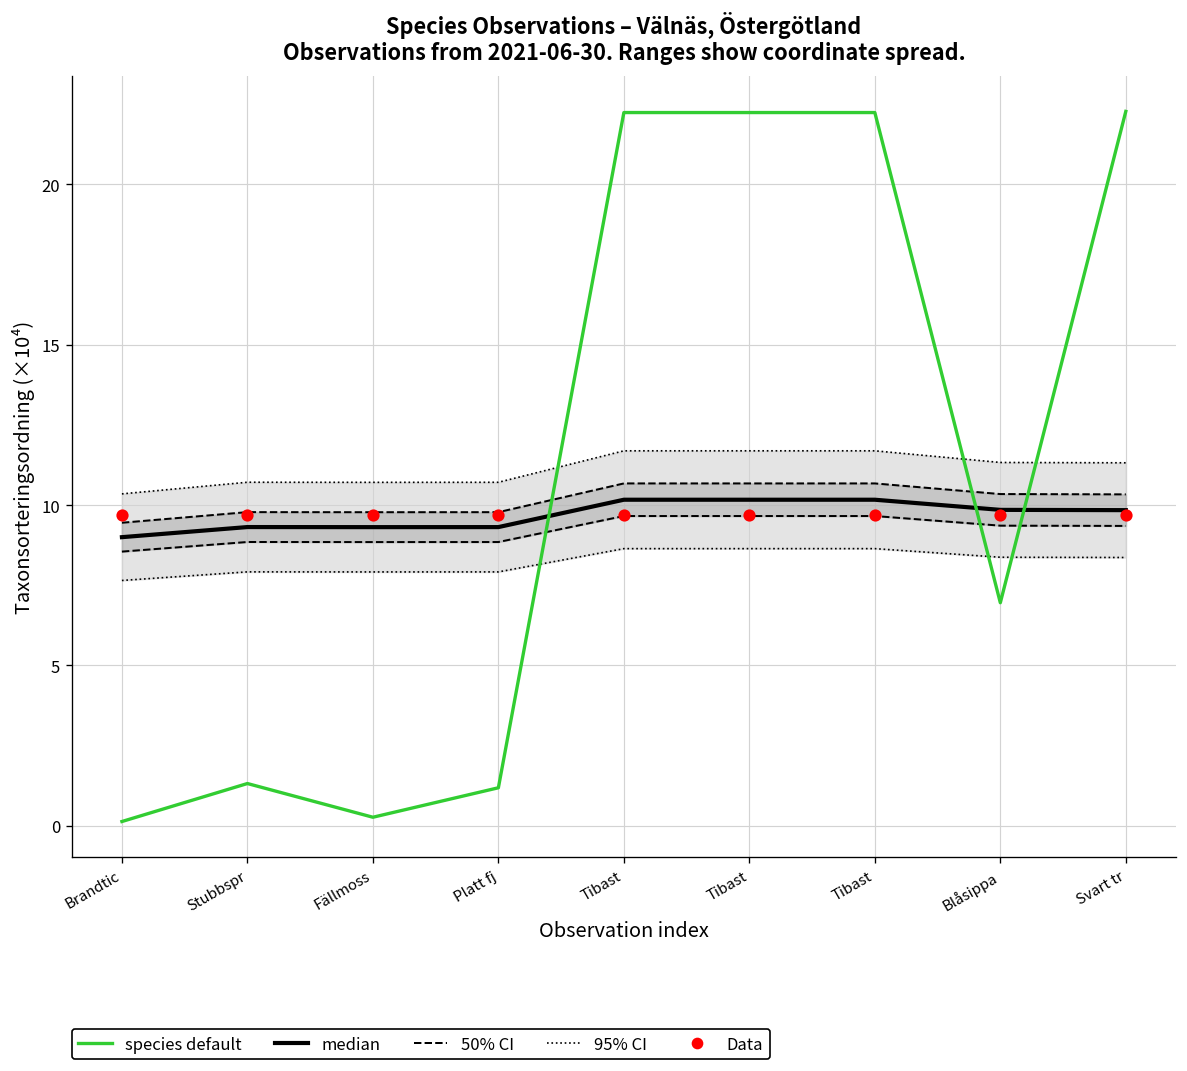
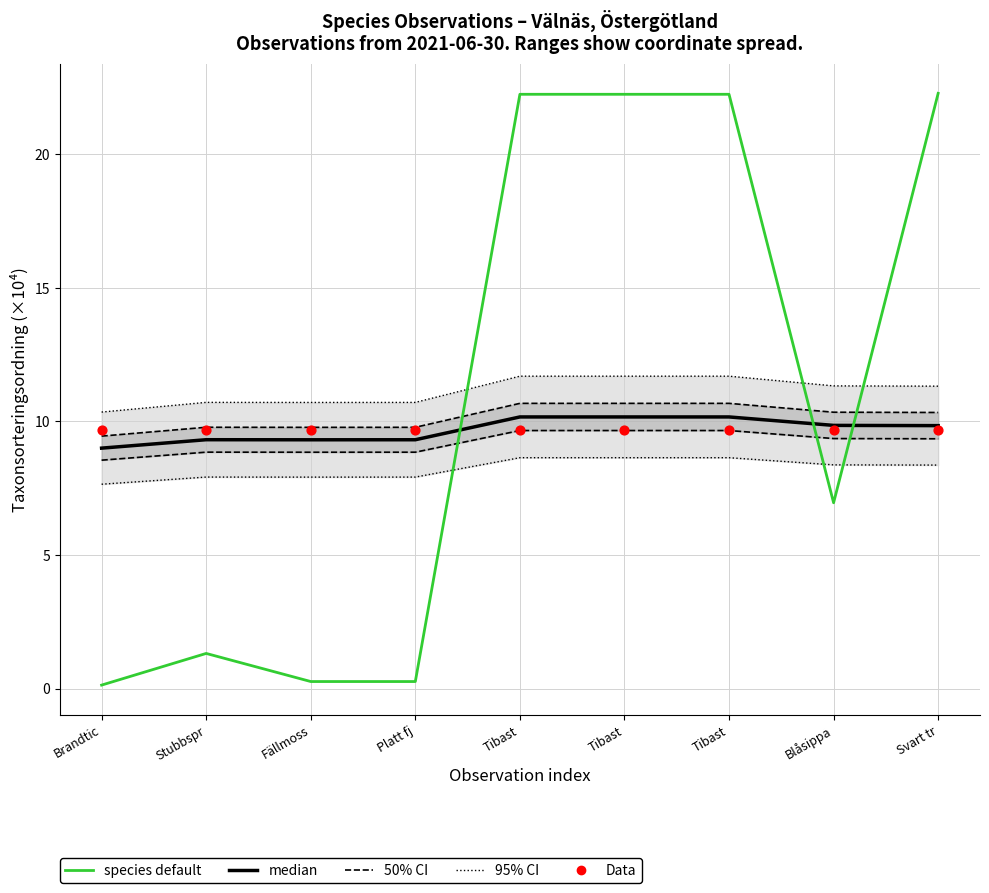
species default, Platt fj: 1.2 -> 0.3
